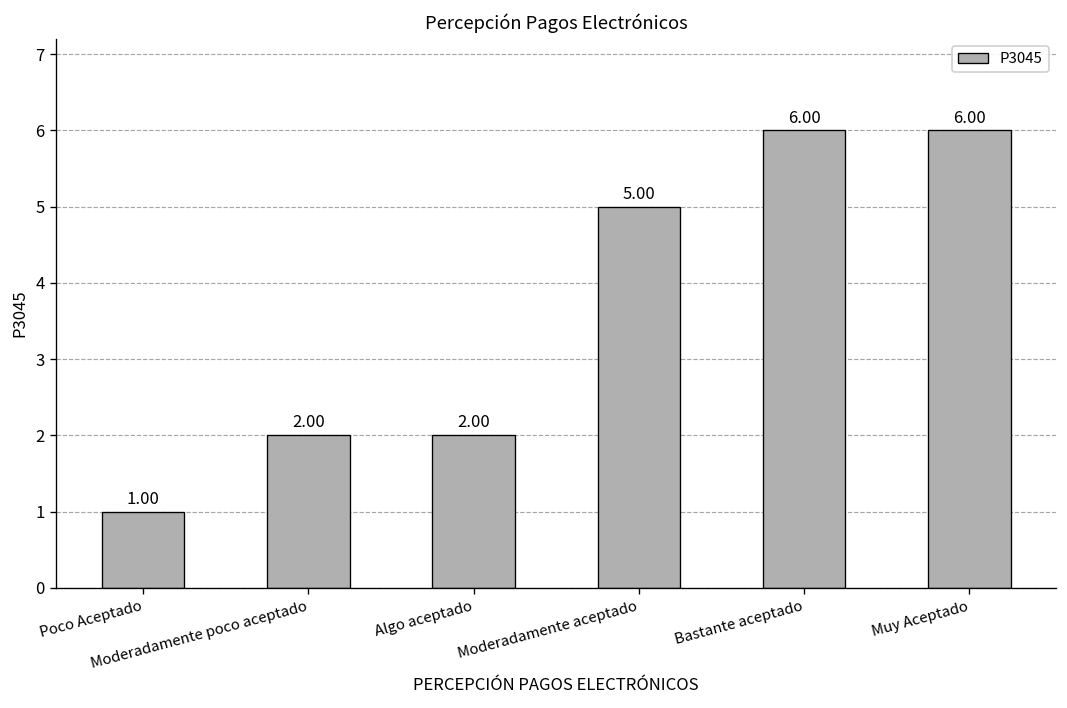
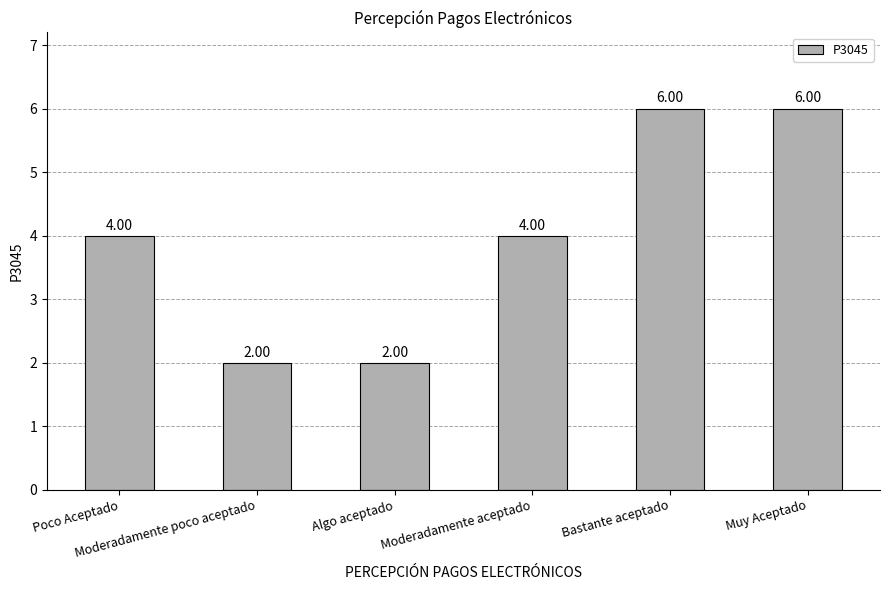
Poco Aceptado: 1.00 -> 4.00
Moderadamente aceptado: 5.00 -> 4.00
